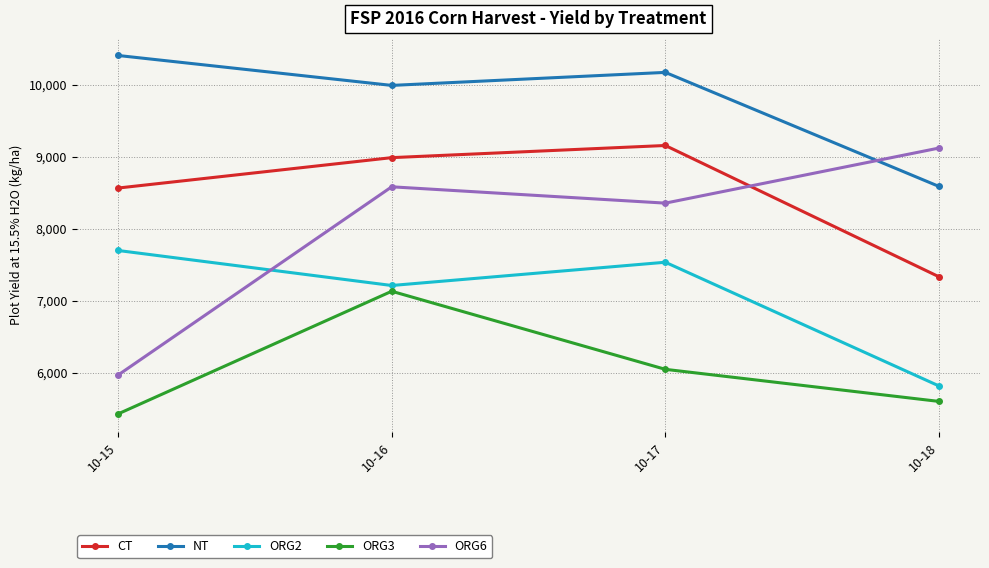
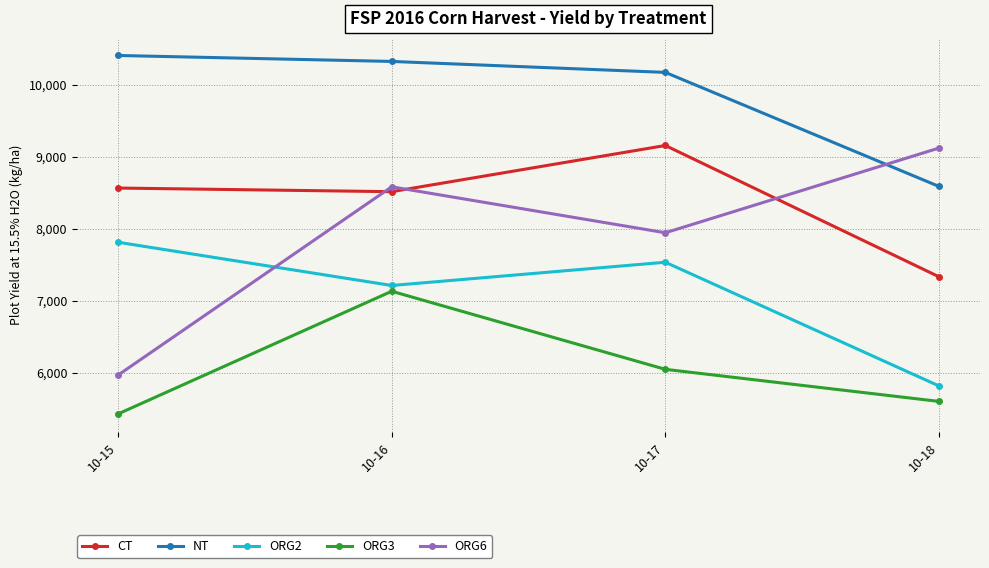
ORG2, 10-15: 7,700 -> 7,800
CT, 10-16: 9,000 -> 8,500
NT, 10-16: 10,000 -> 10,300
ORG6, 10-17: 8,400 -> 7,900
